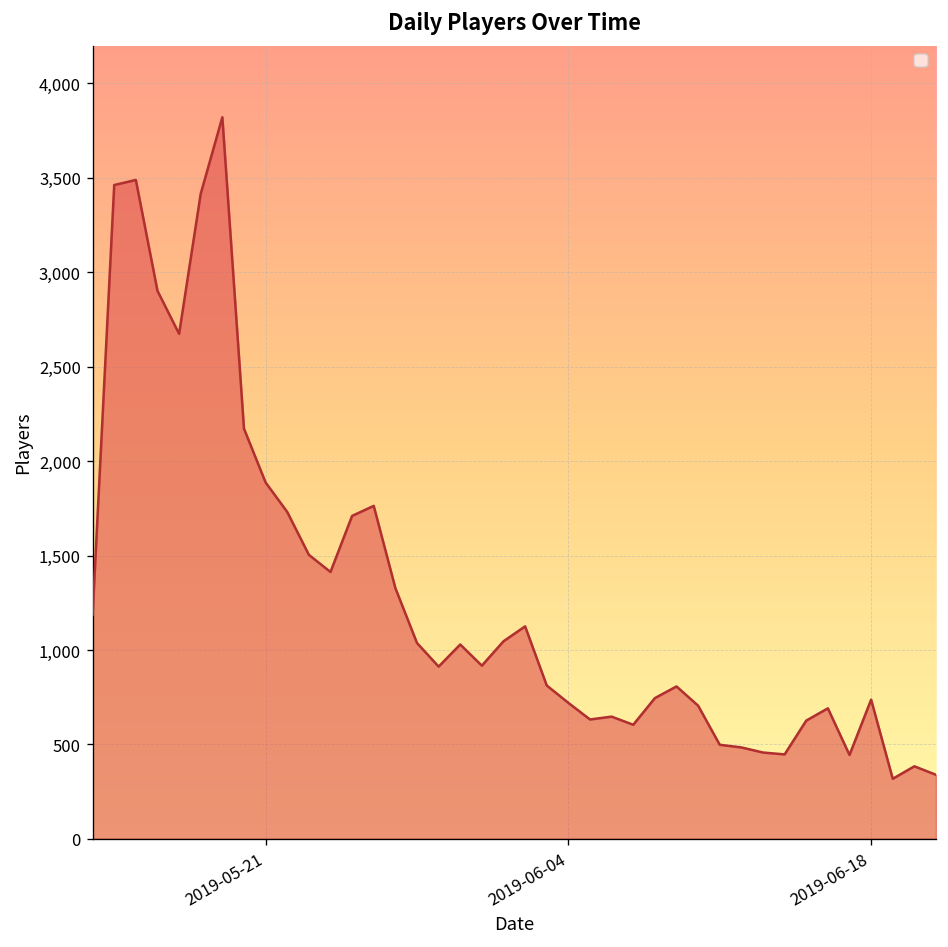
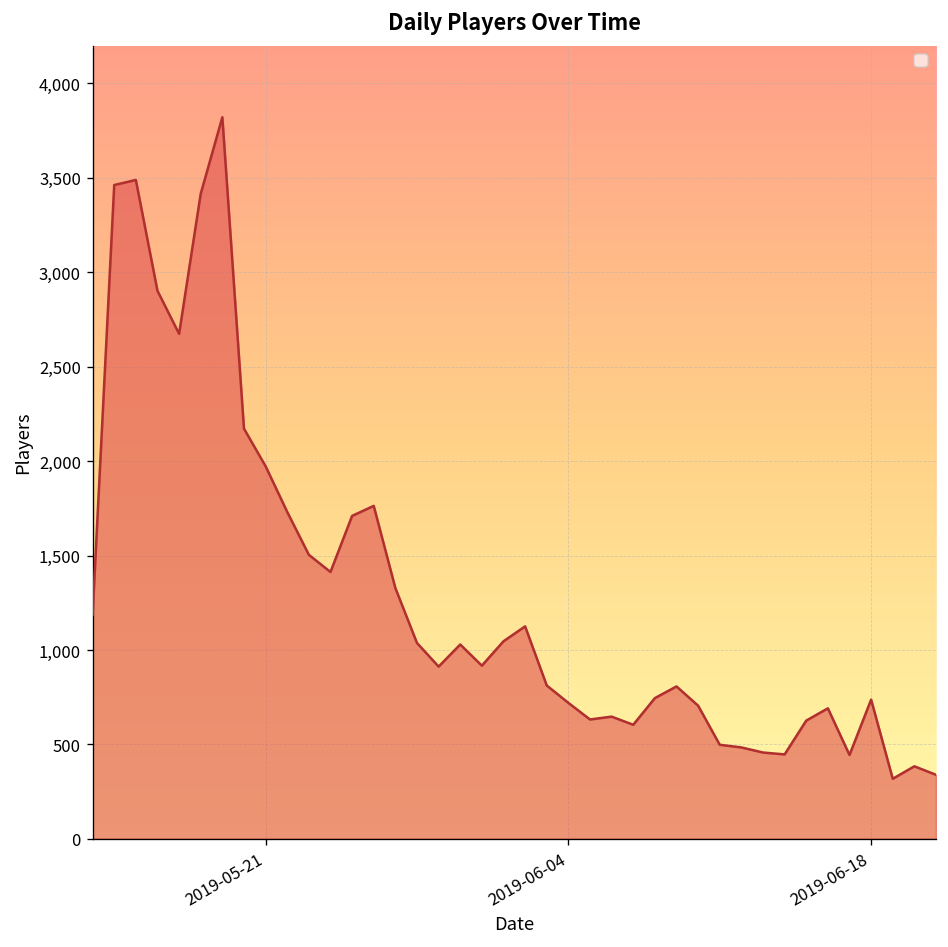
2019-05-21: 1,890 -> 1,970
